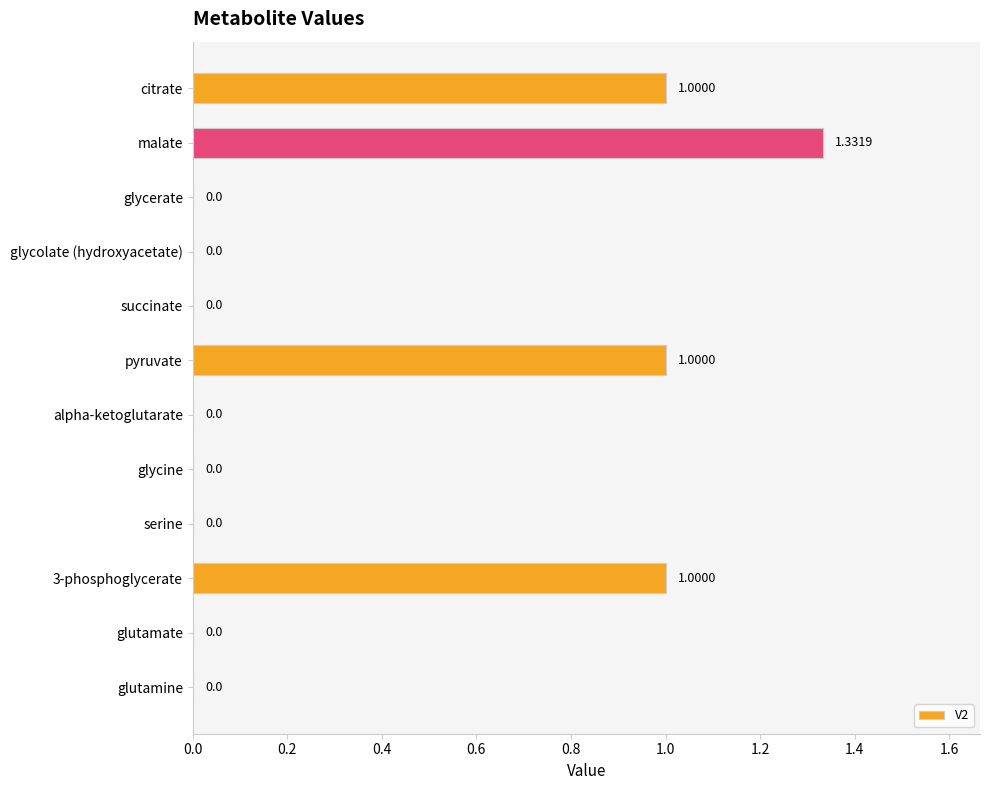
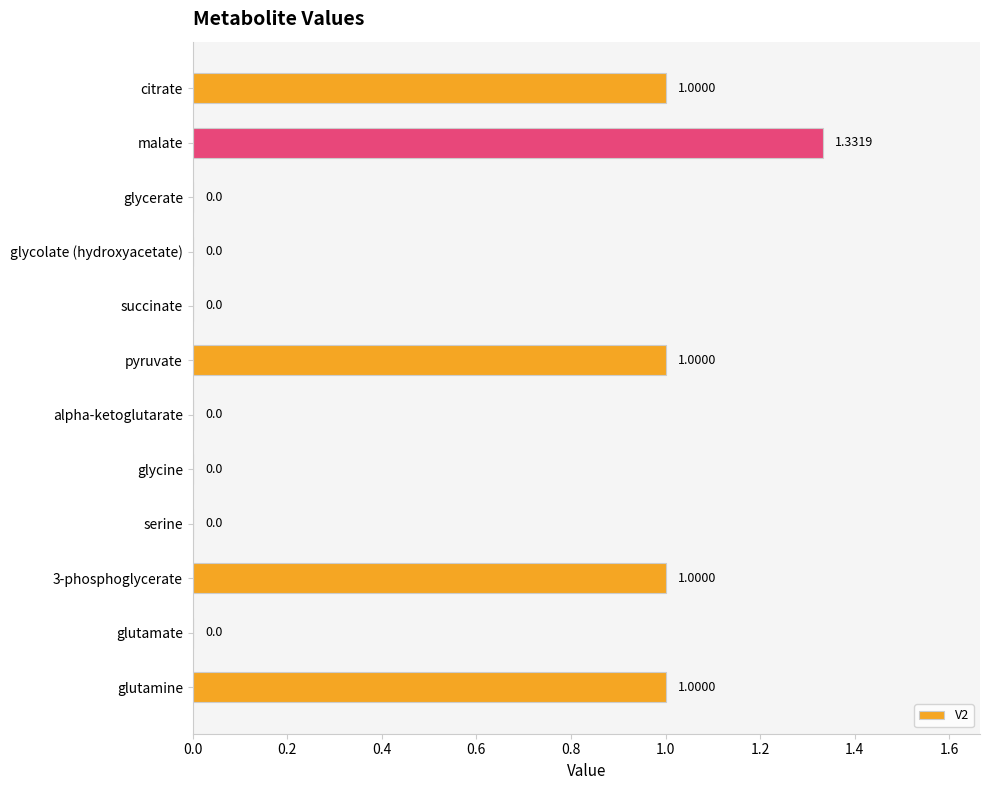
glutamine: 0.0 -> 1.0000
